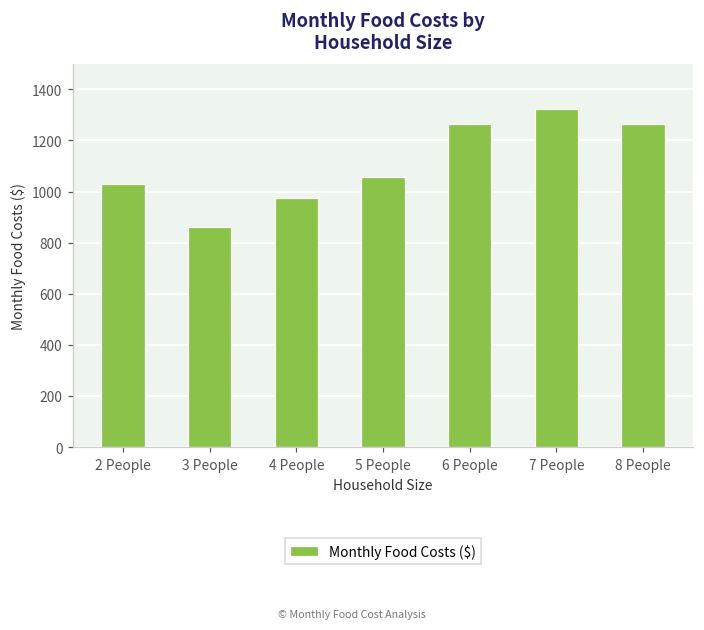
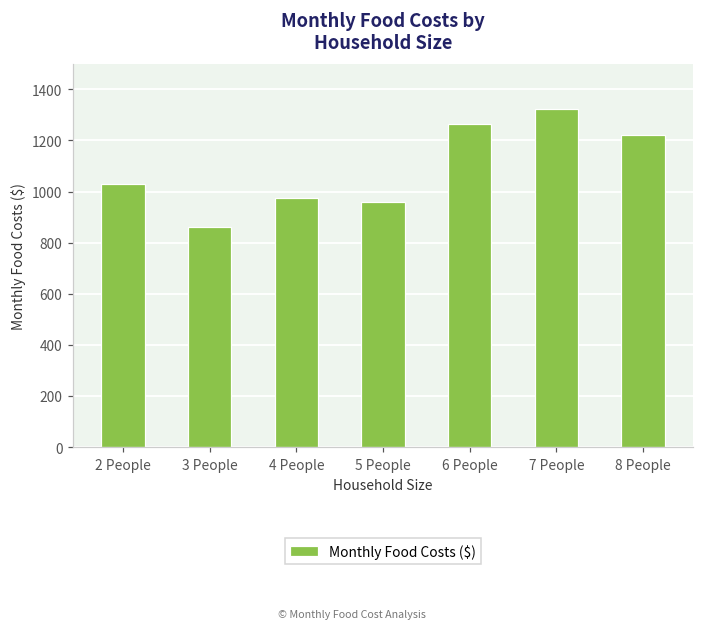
5 People: 1060 -> 960
8 People: 1270 -> 1220
